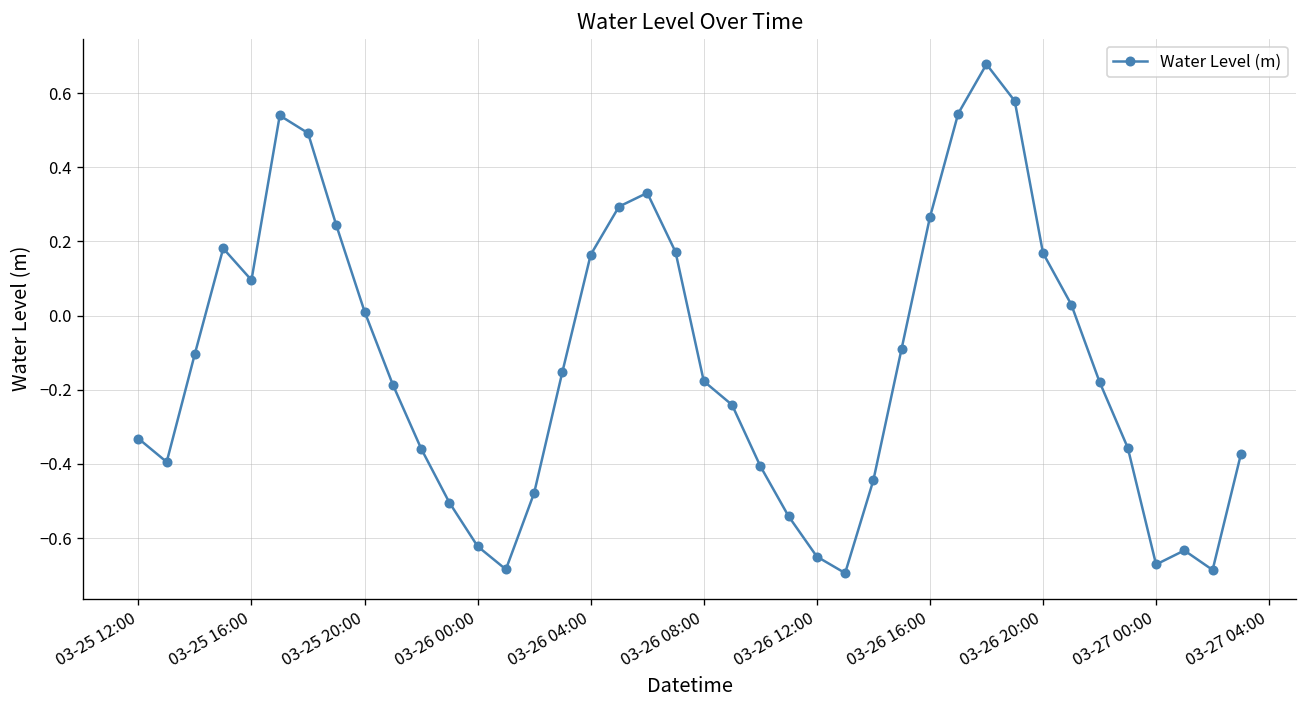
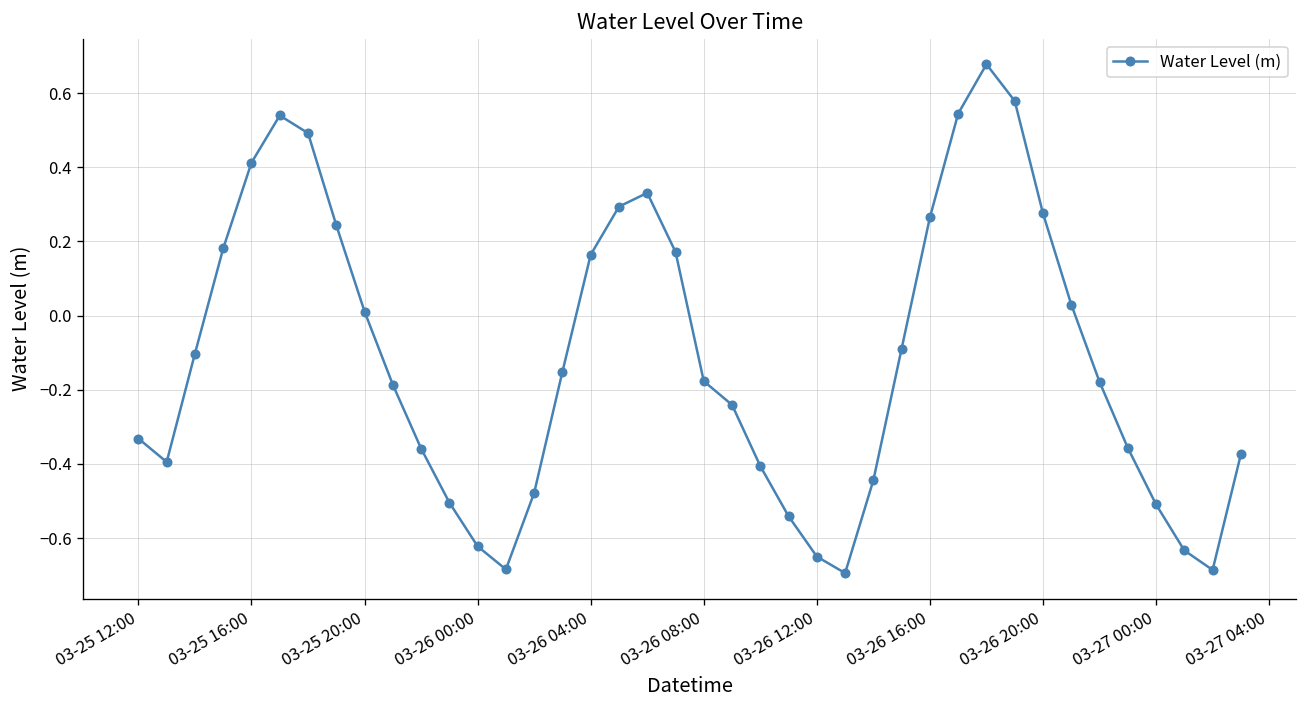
03-25 16:00: 0.10 -> 0.41
03-26 20:00: 0.17 -> 0.28
03-27 00:00: -0.67 -> -0.51
